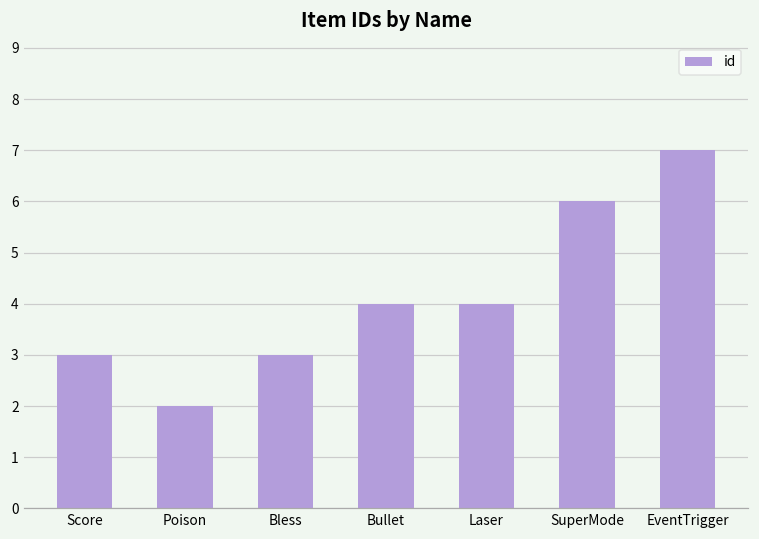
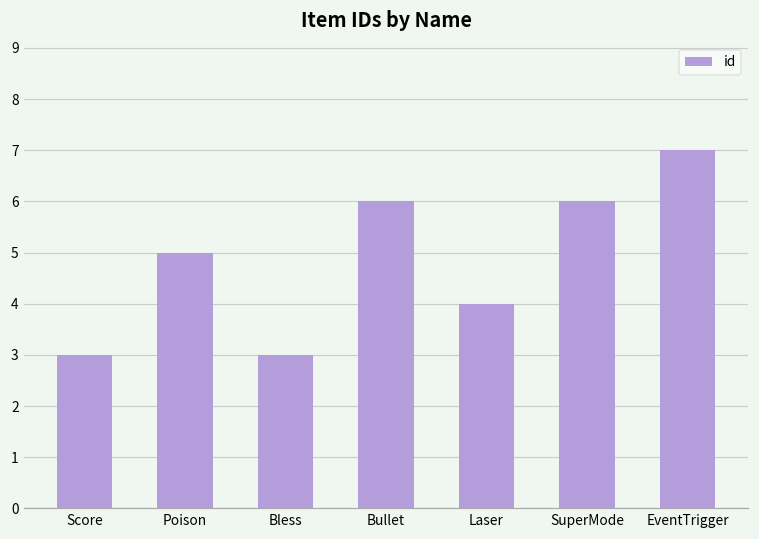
Poison: 2 -> 5
Bullet: 4 -> 6
